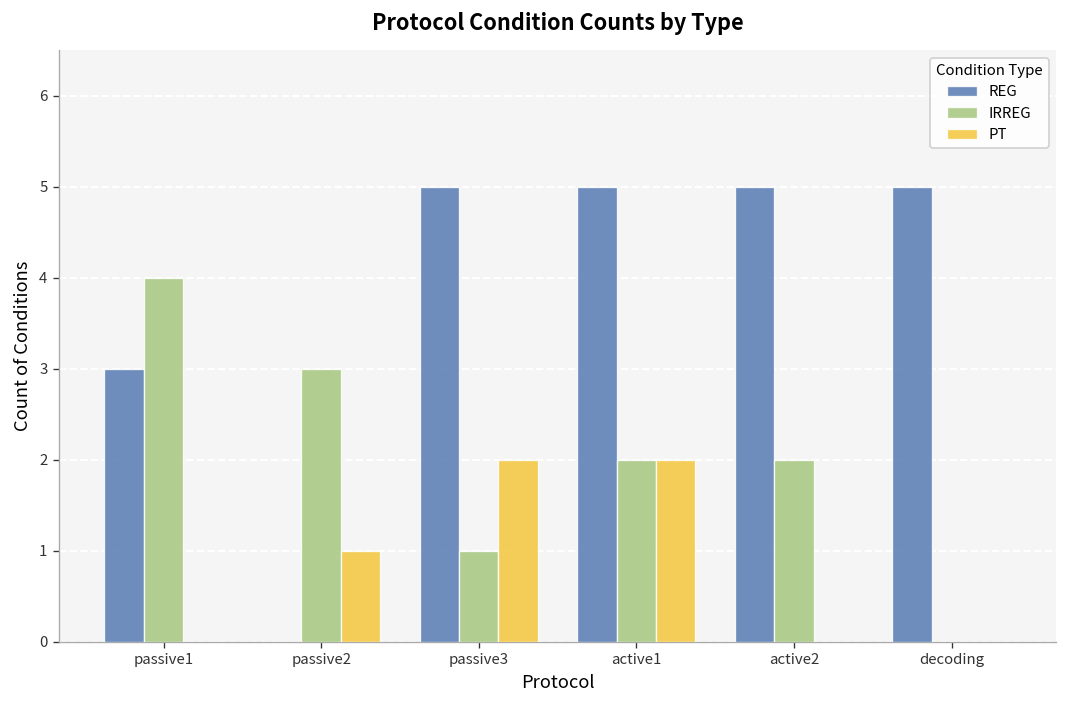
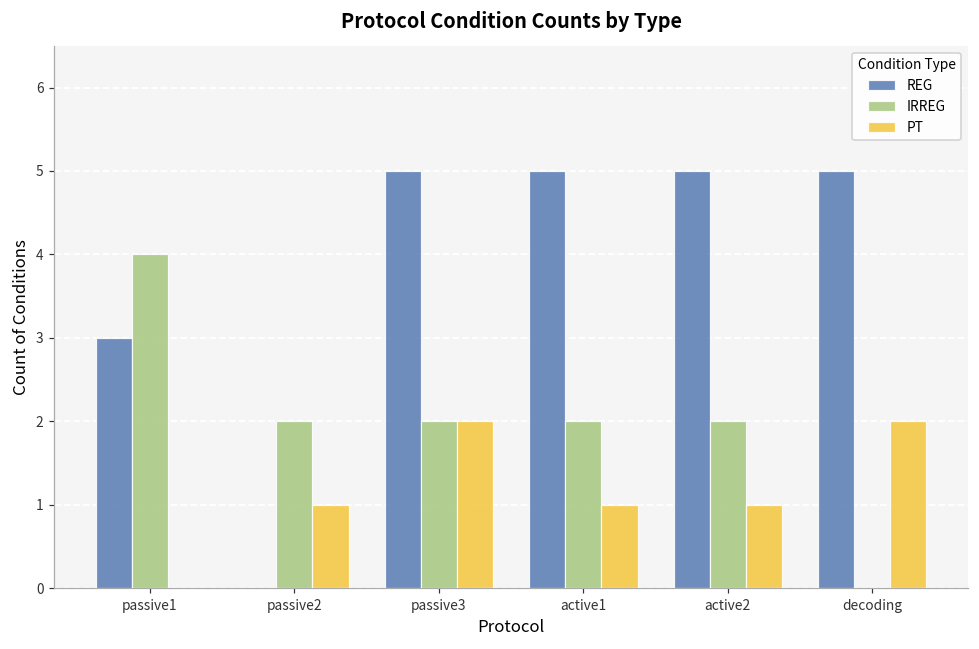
IRREG, passive2: 3 -> 2
IRREG, passive3: 1 -> 2
PT, active1: 2 -> 1
PT, active2: 0 -> 1
PT, decoding: 0 -> 2
